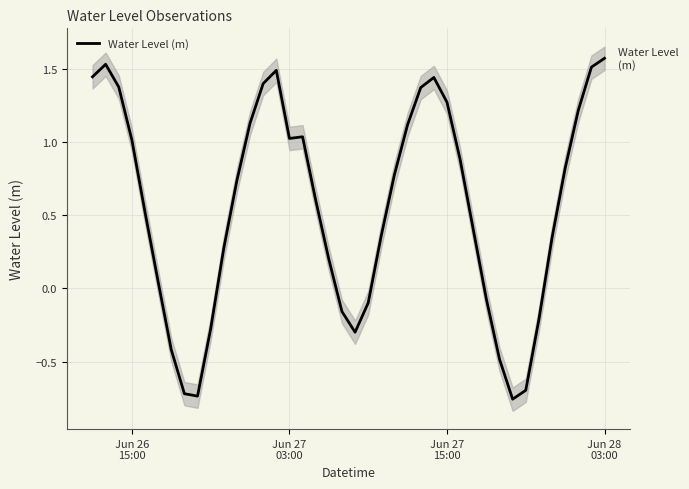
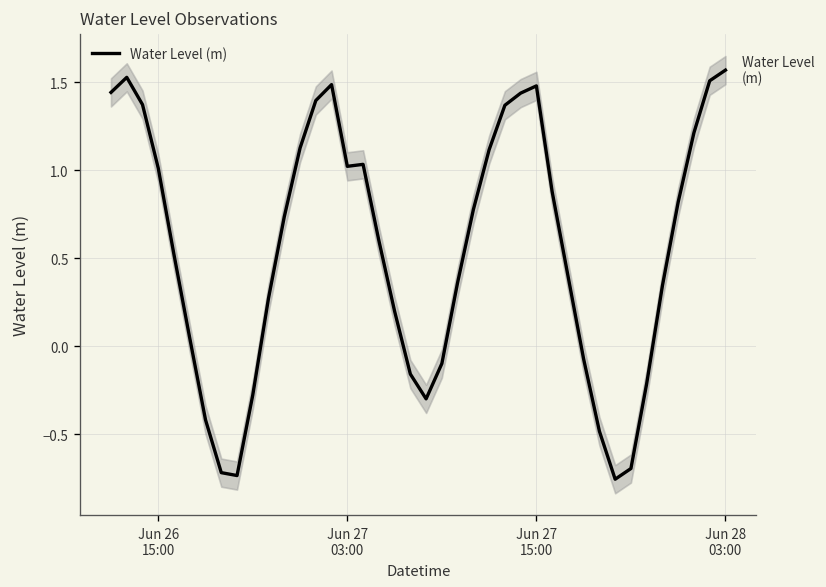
Water Level (m), Jun 27 15:00: 1.27 -> 1.48
